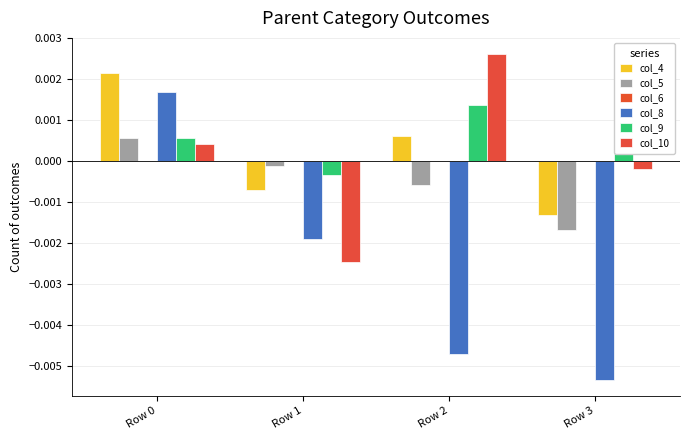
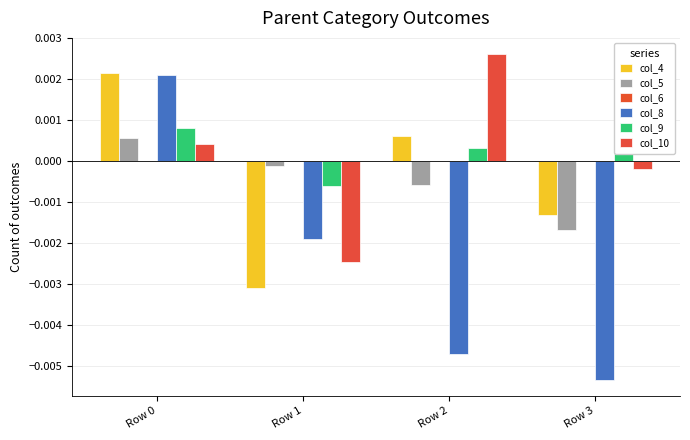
col_8, Row 0: 0.0017 -> 0.0021
col_9, Row 0: 0.0005 -> 0.0008
col_4, Row 1: -0.0007 -> -0.0031
col_9, Row 1: -0.0004 -> -0.0006
col_9, Row 2: 0.0014 -> 0.0003
